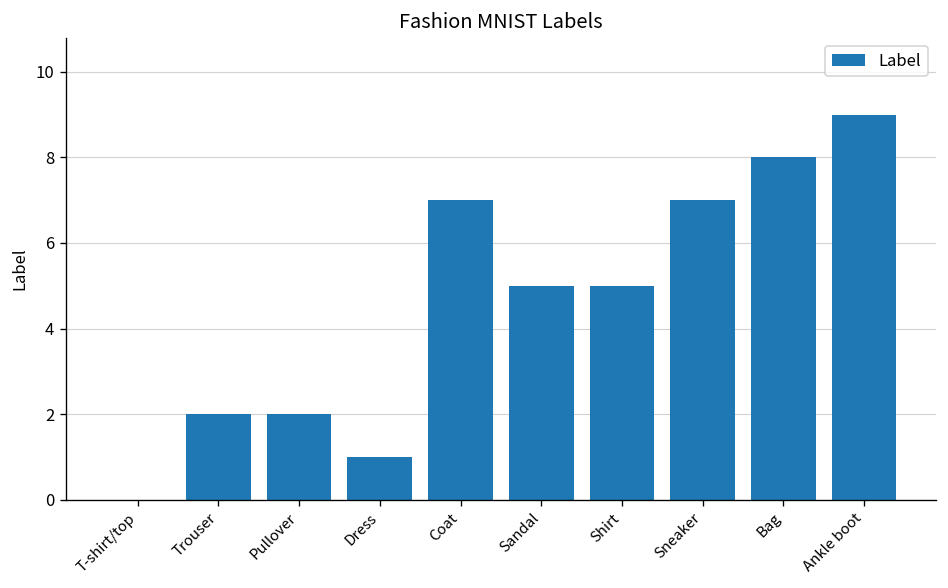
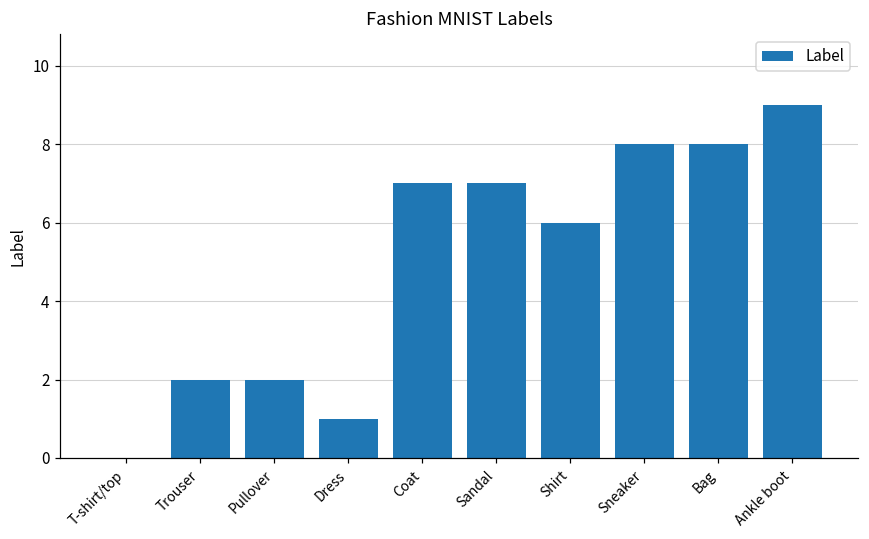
Sandal: 5 -> 7
Shirt: 5 -> 6
Sneaker: 7 -> 8
